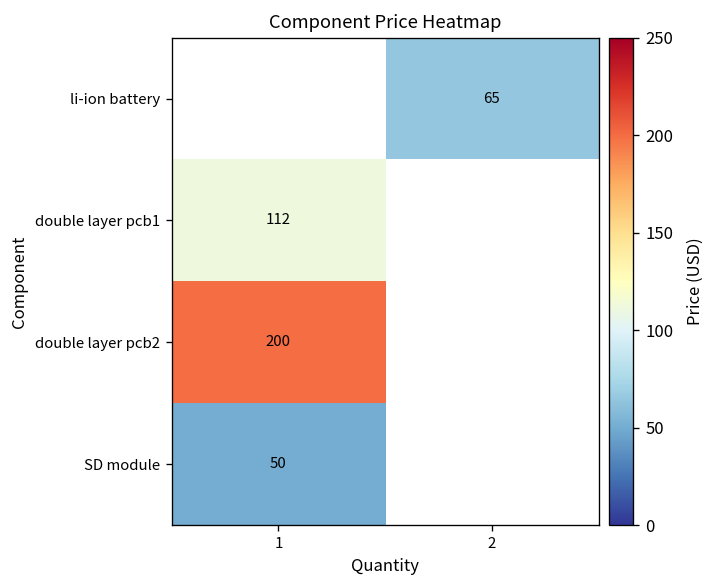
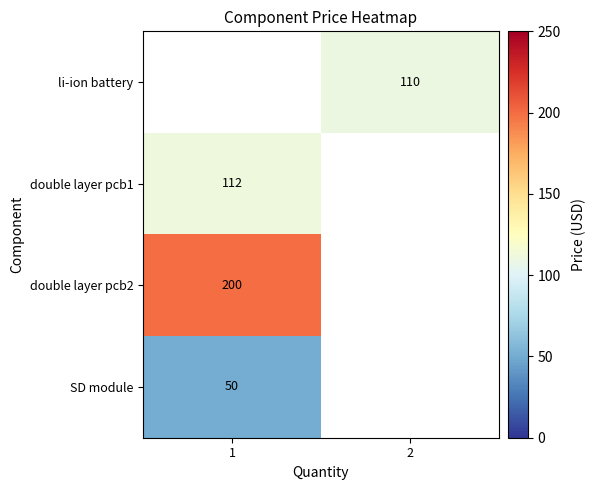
li-ion battery, 2: 65 -> 110
